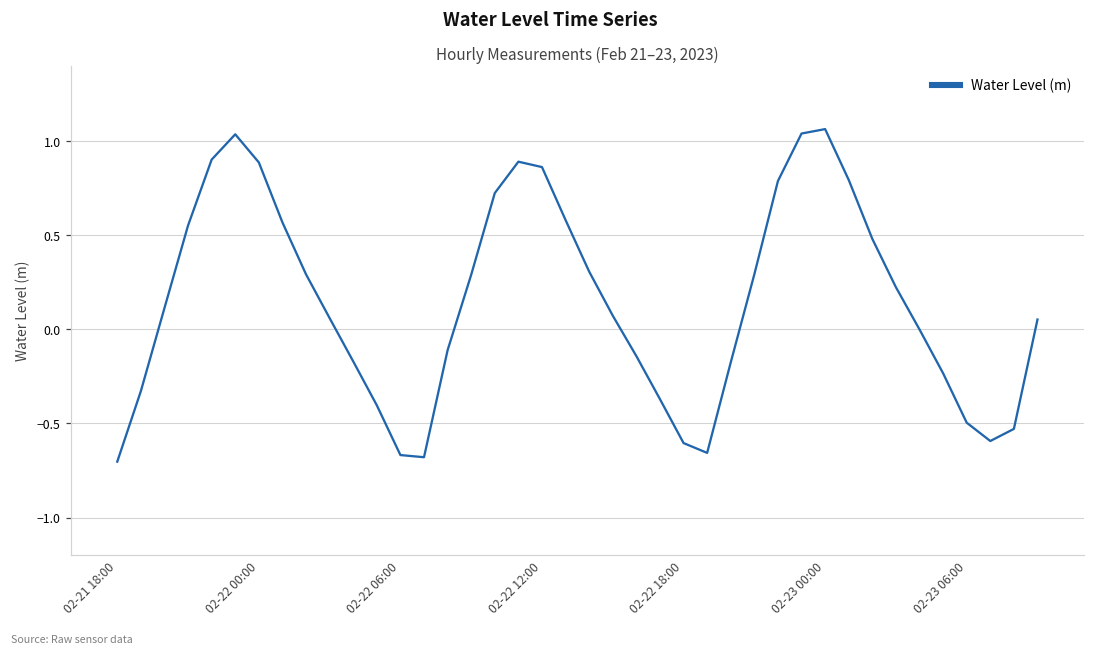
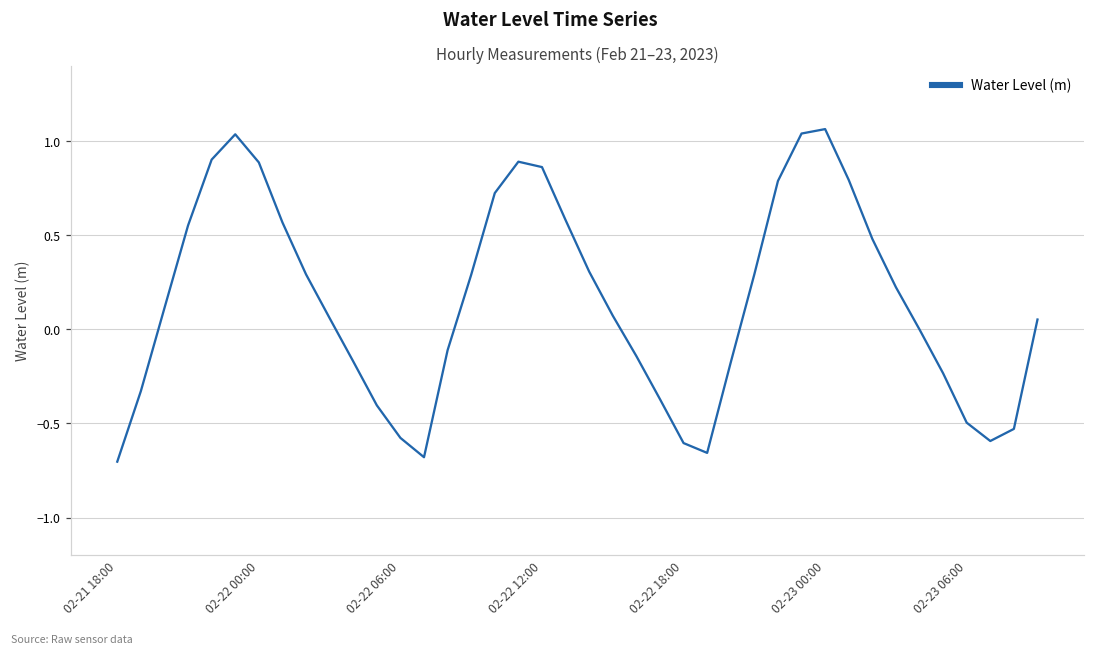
02-22 06:00: -0.67 -> -0.58
